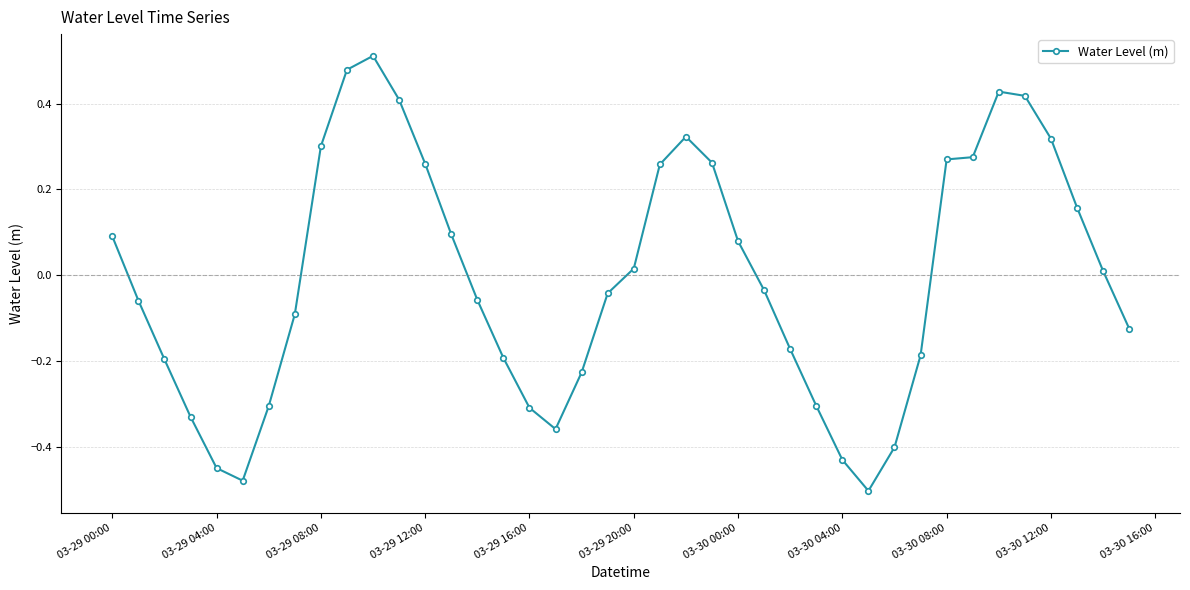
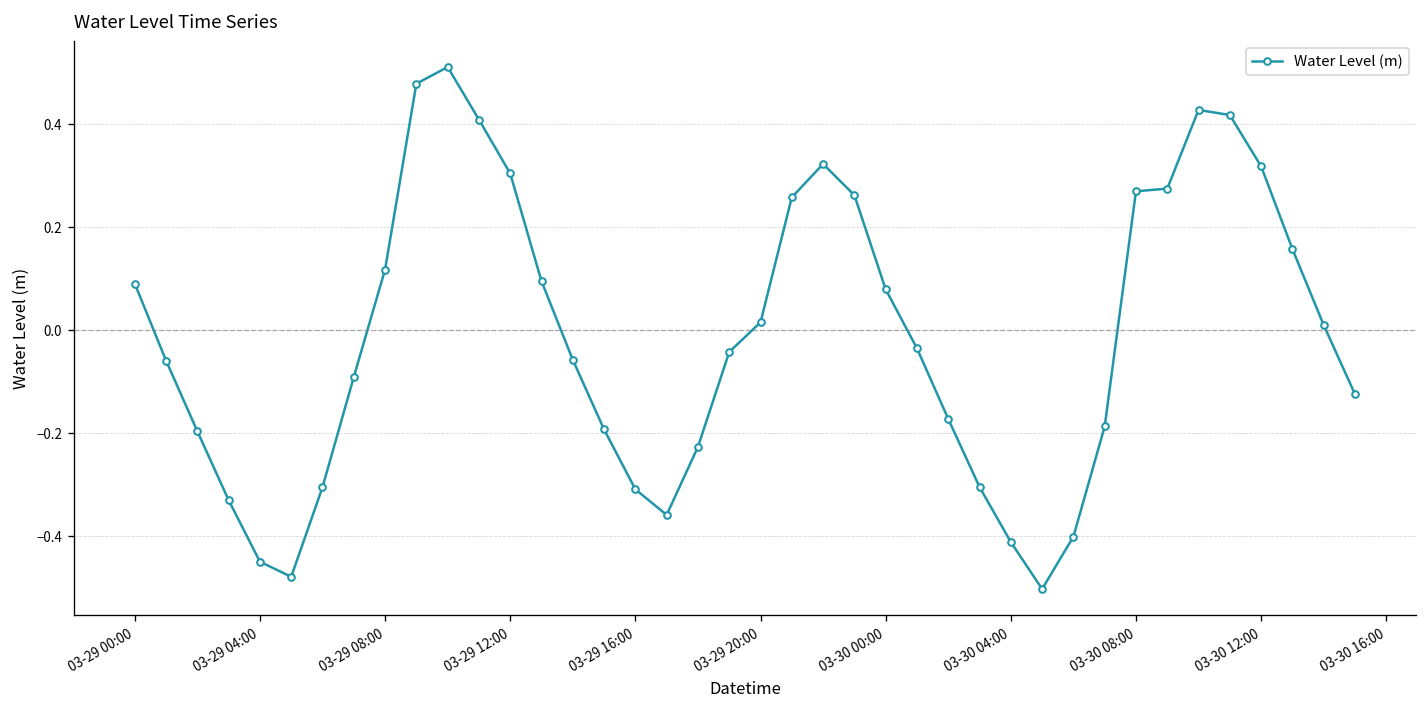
03-29 08:00: 0.30 -> 0.12
03-29 12:00: 0.26 -> 0.30
03-30 04:00: -0.43 -> -0.41
